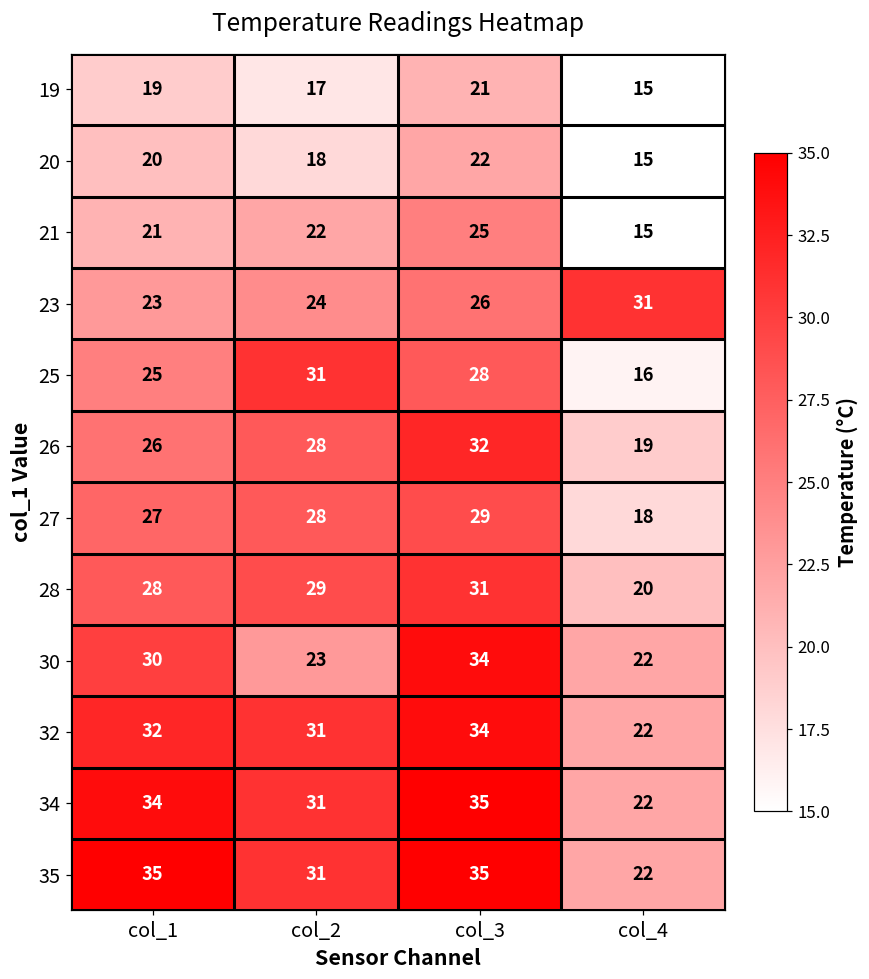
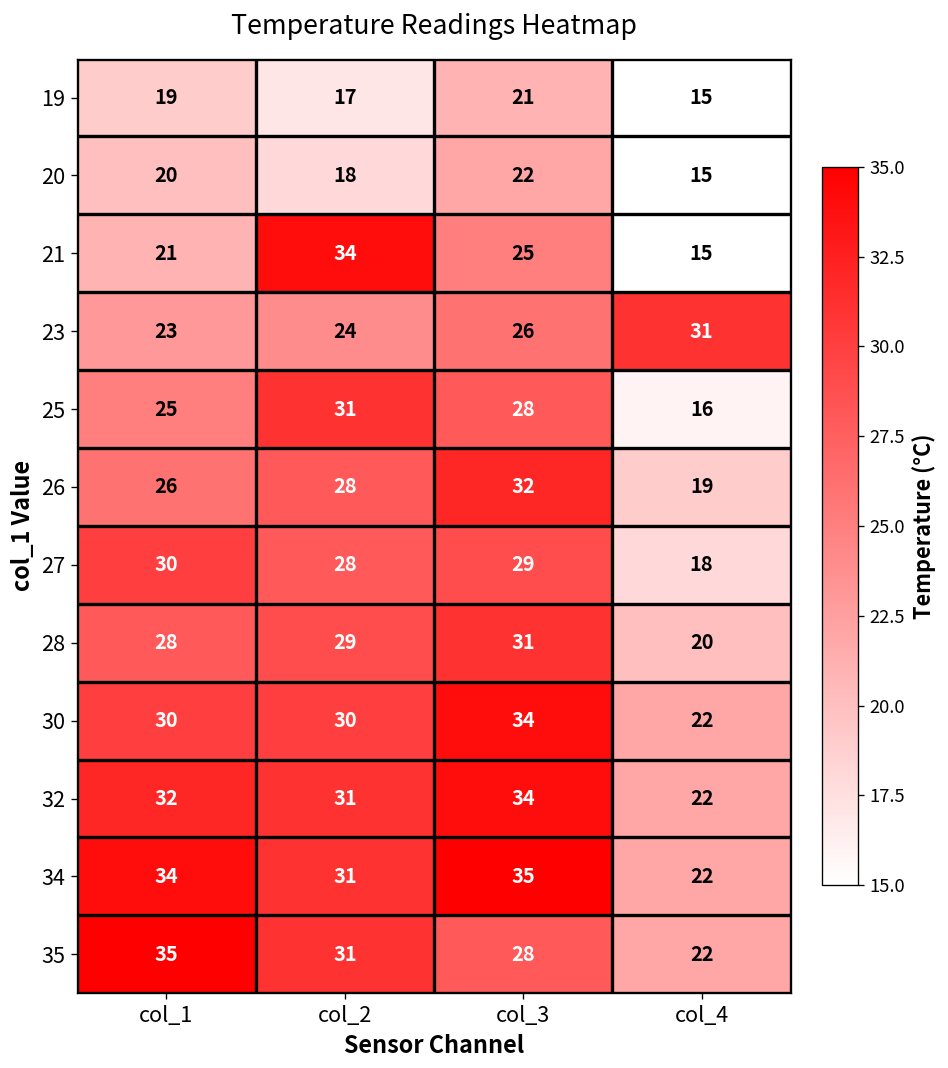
21, col_2: 22 -> 34
27, col_1: 27 -> 30
30, col_2: 23 -> 30
35, col_3: 35 -> 28
